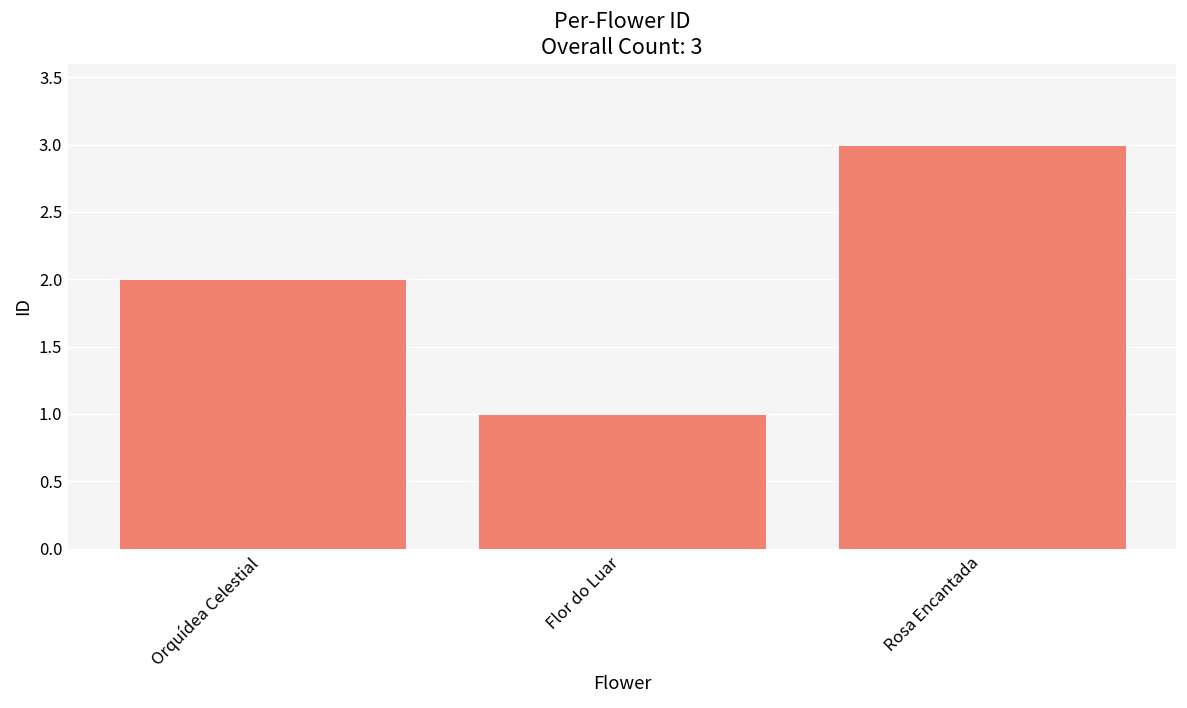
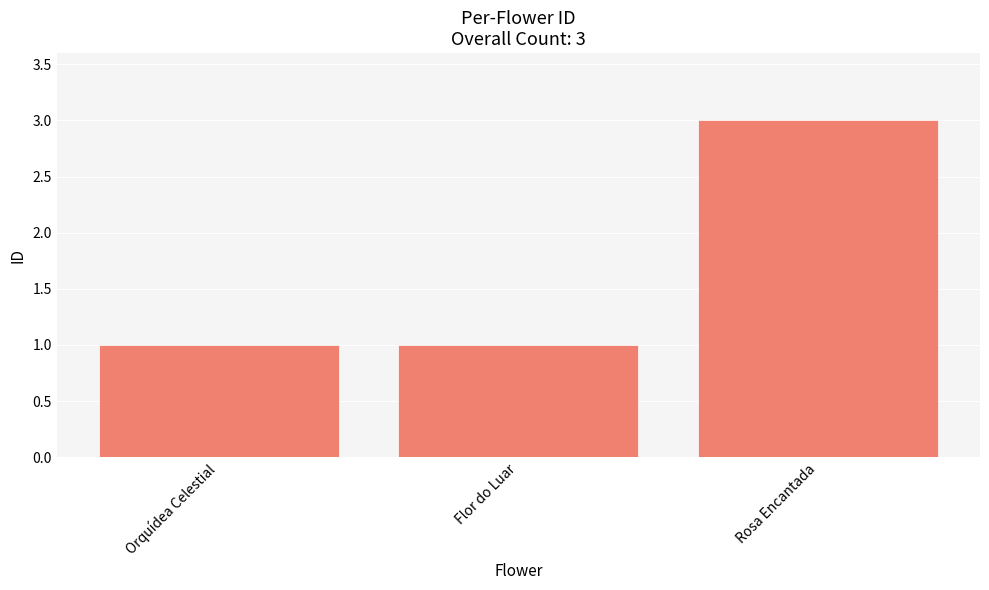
Orquídea Celestial: 2 -> 1
